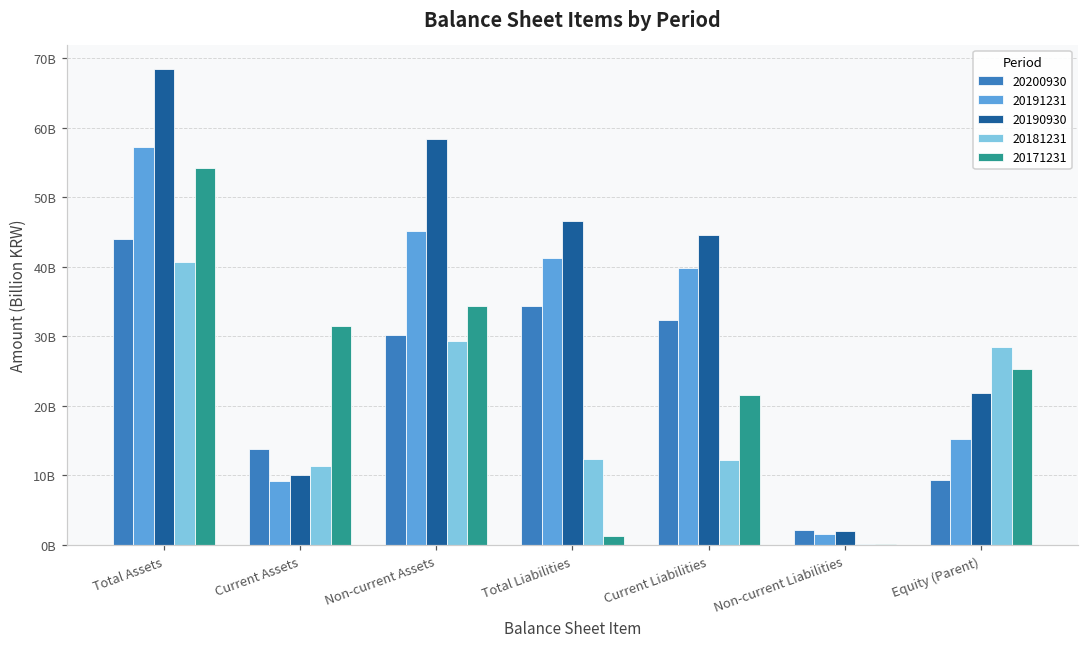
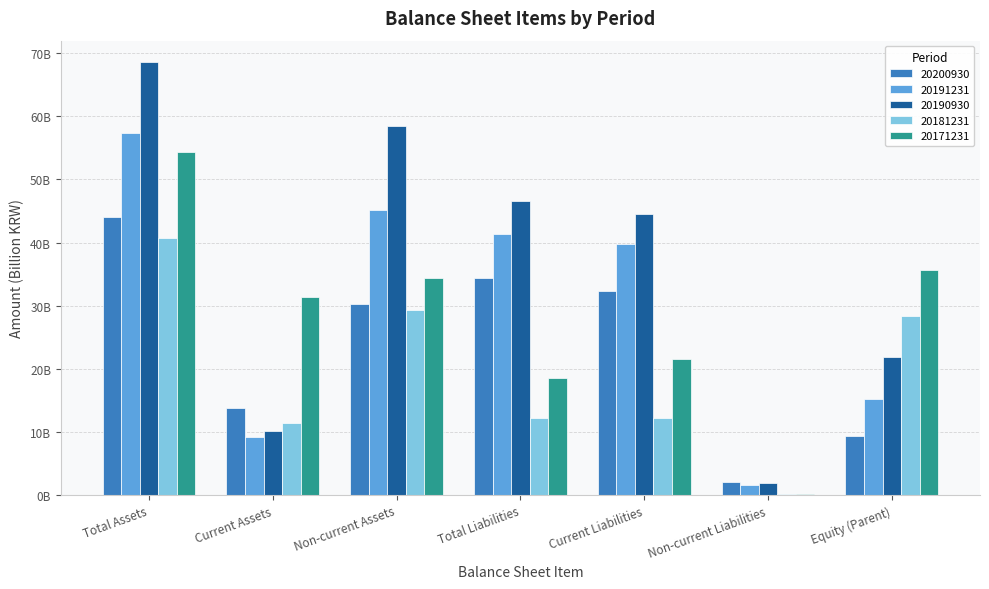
20171231, Total Liabilities: 1000000000 -> 19000000000
20171231, Equity (Parent): 25000000000 -> 36000000000
